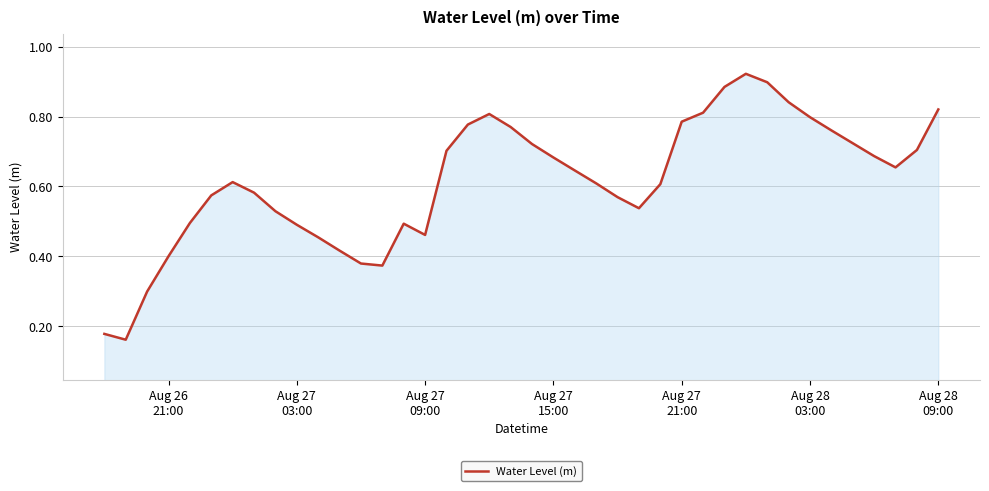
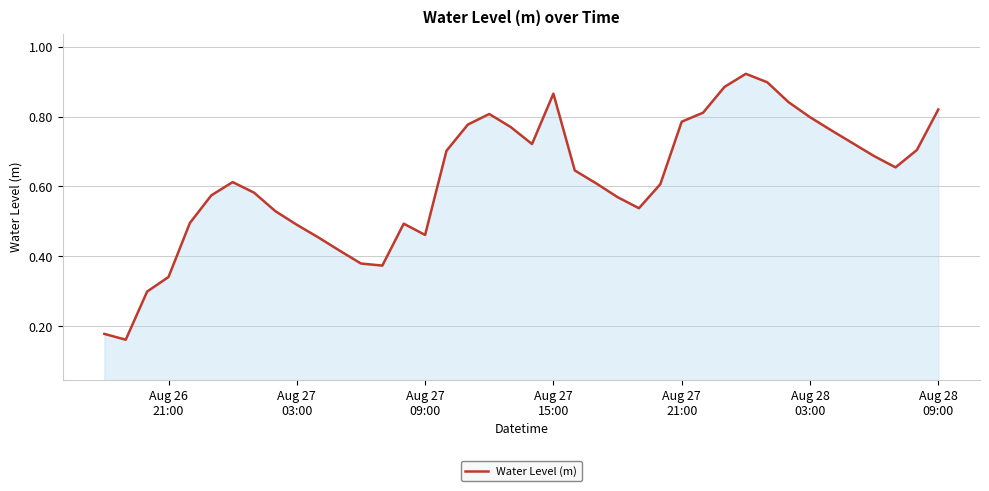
Aug 26 21:00: 0.40 -> 0.34
Aug 27 15:00: 0.68 -> 0.87
